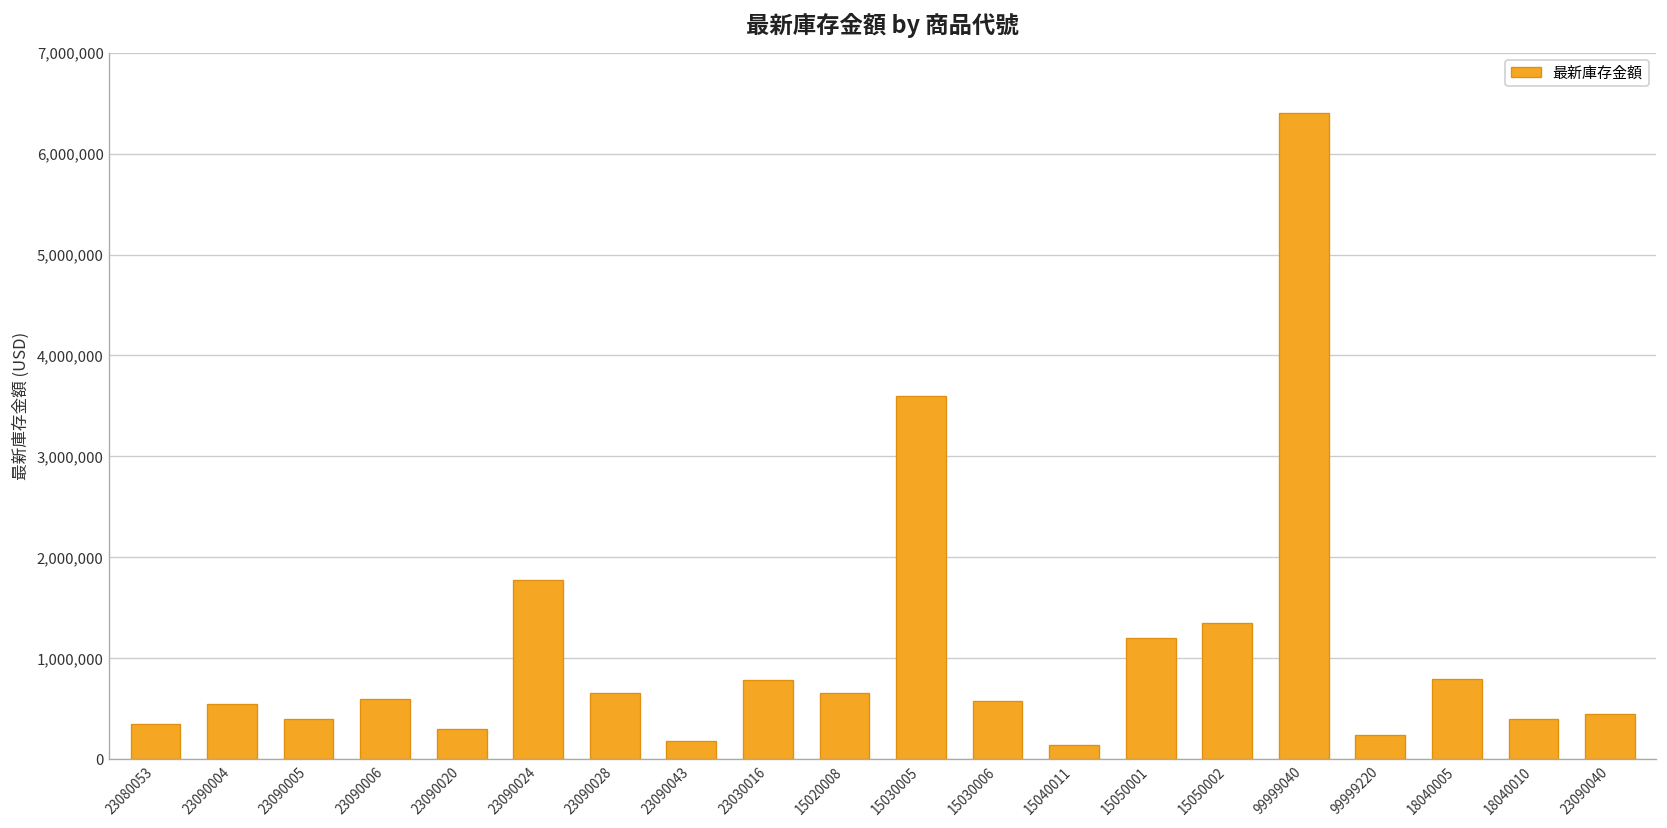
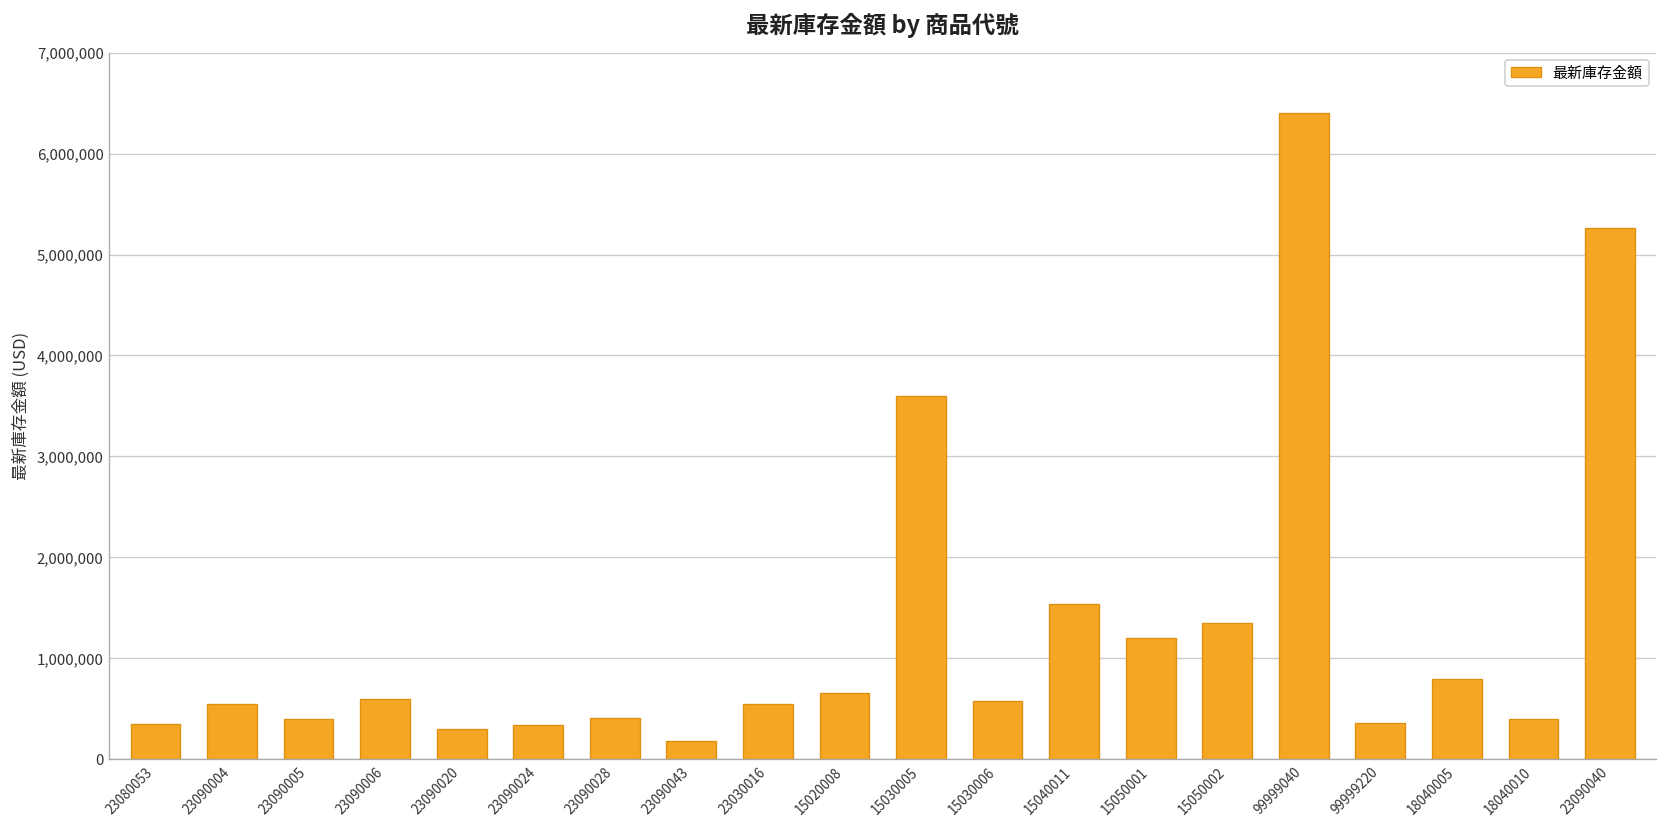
23090024: 1,800,000 -> 300,000
23090028: 700,000 -> 400,000
23030016: 800,000 -> 600,000
15040011: 100,000 -> 1,500,000
99999220: 200,000 -> 400,000
23090040: 500,000 -> 5,300,000
